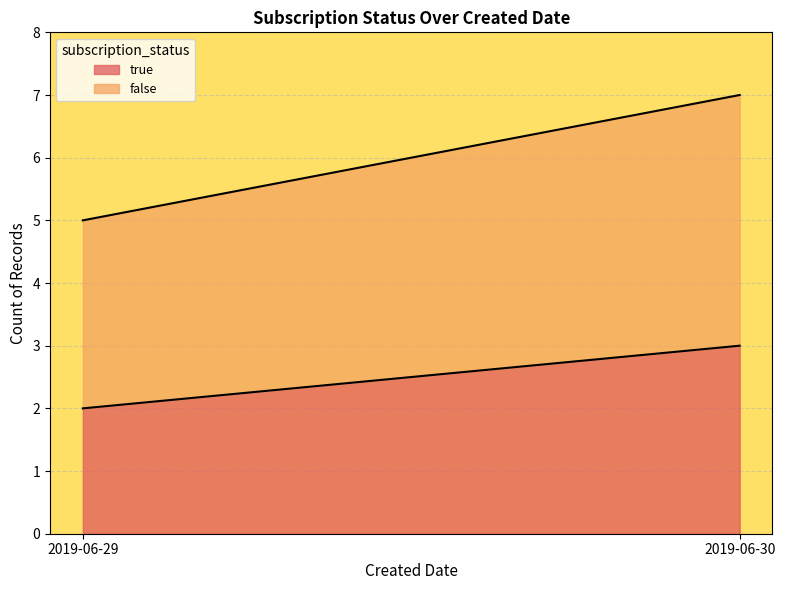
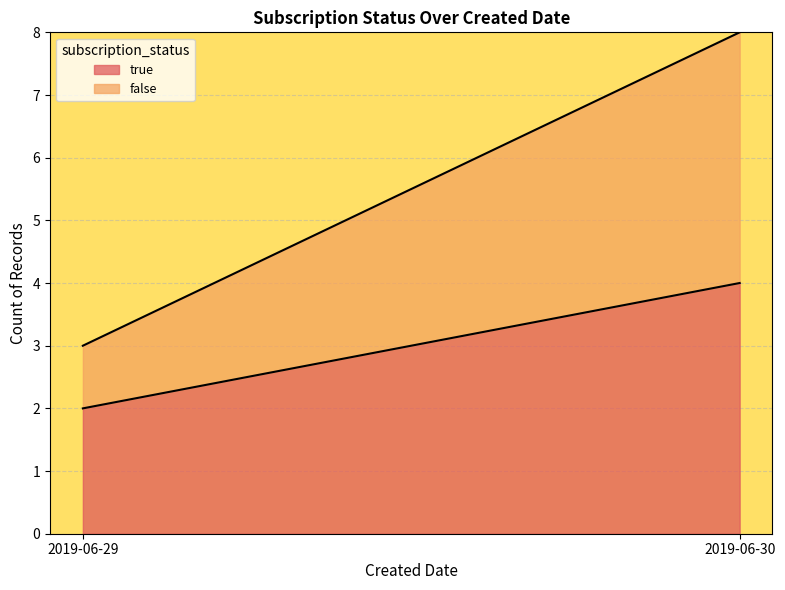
false, 2019-06-29: 3 -> 1
true, 2019-06-30: 3 -> 4
